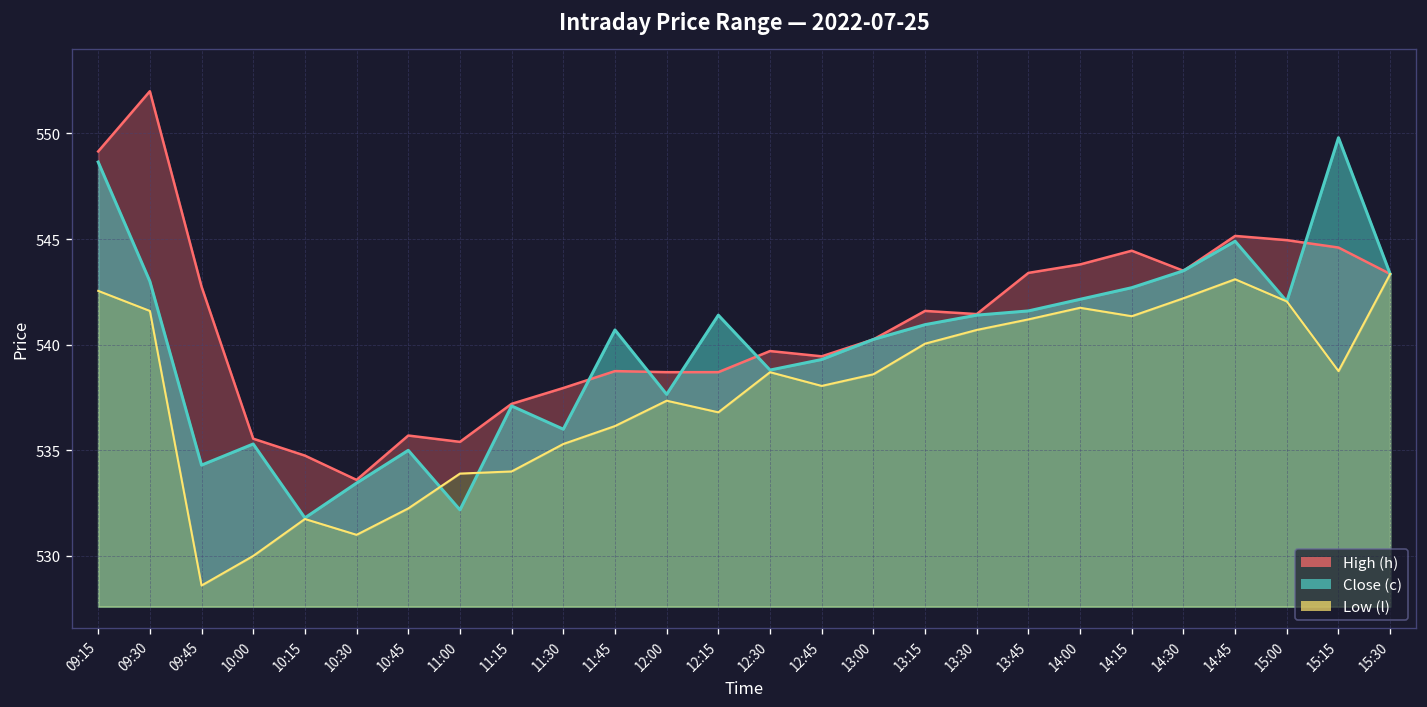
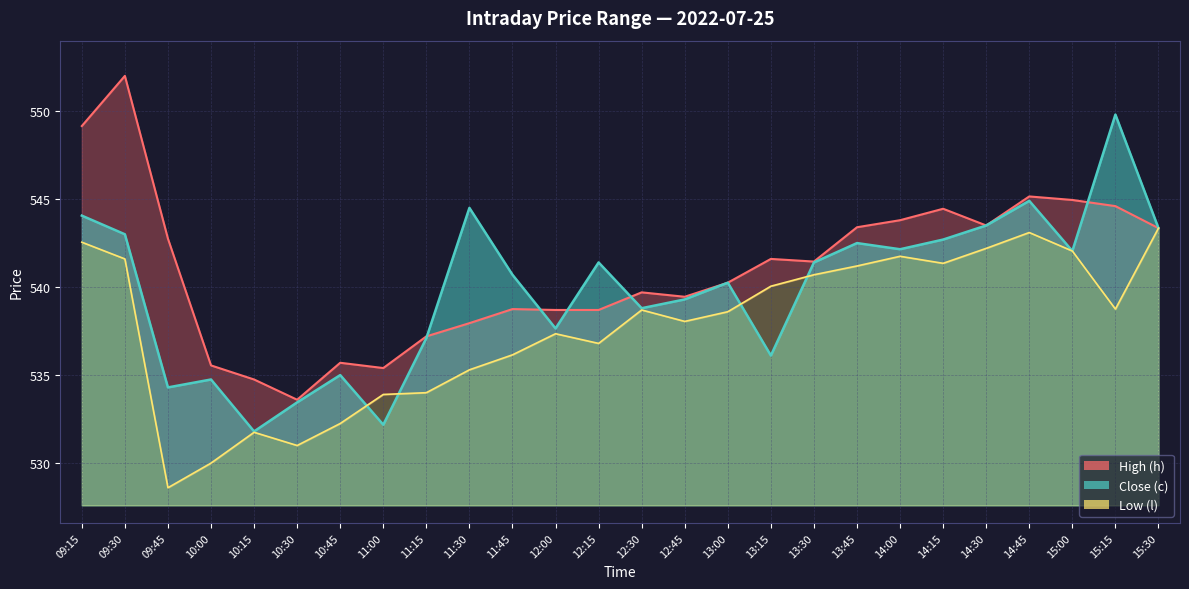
Close (c), 09:15: 548.7 -> 544.1
Close (c), 10:00: 535.3 -> 534.8
Close (c), 11:30: 536.0 -> 544.5
Close (c), 13:15: 541.0 -> 536.1
Close (c), 13:45: 541.6 -> 542.5
